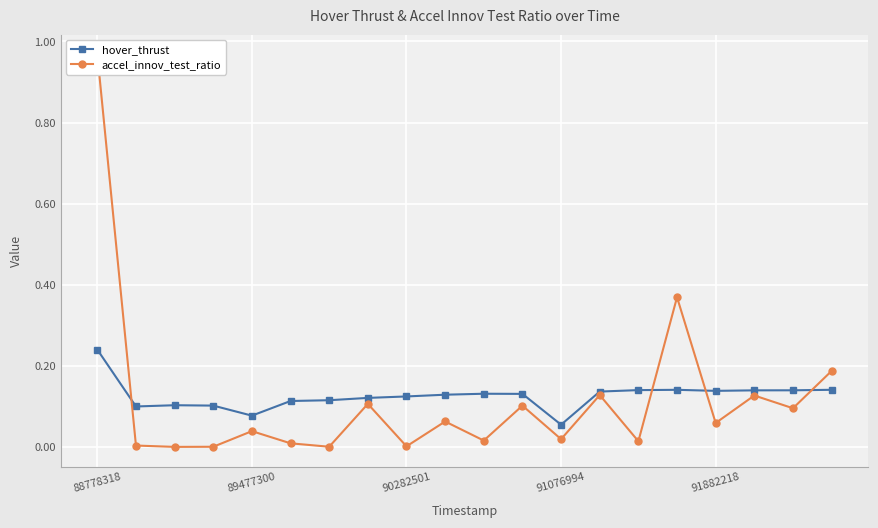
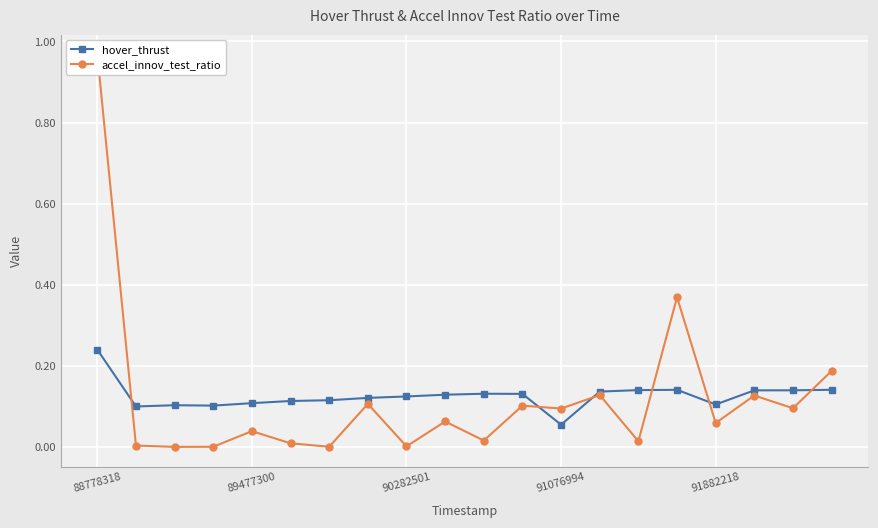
hover_thrust, 89477300: 0.08 -> 0.11
accel_innov_test_ratio, 91076994: 0.02 -> 0.09
hover_thrust, 91882218: 0.14 -> 0.10
